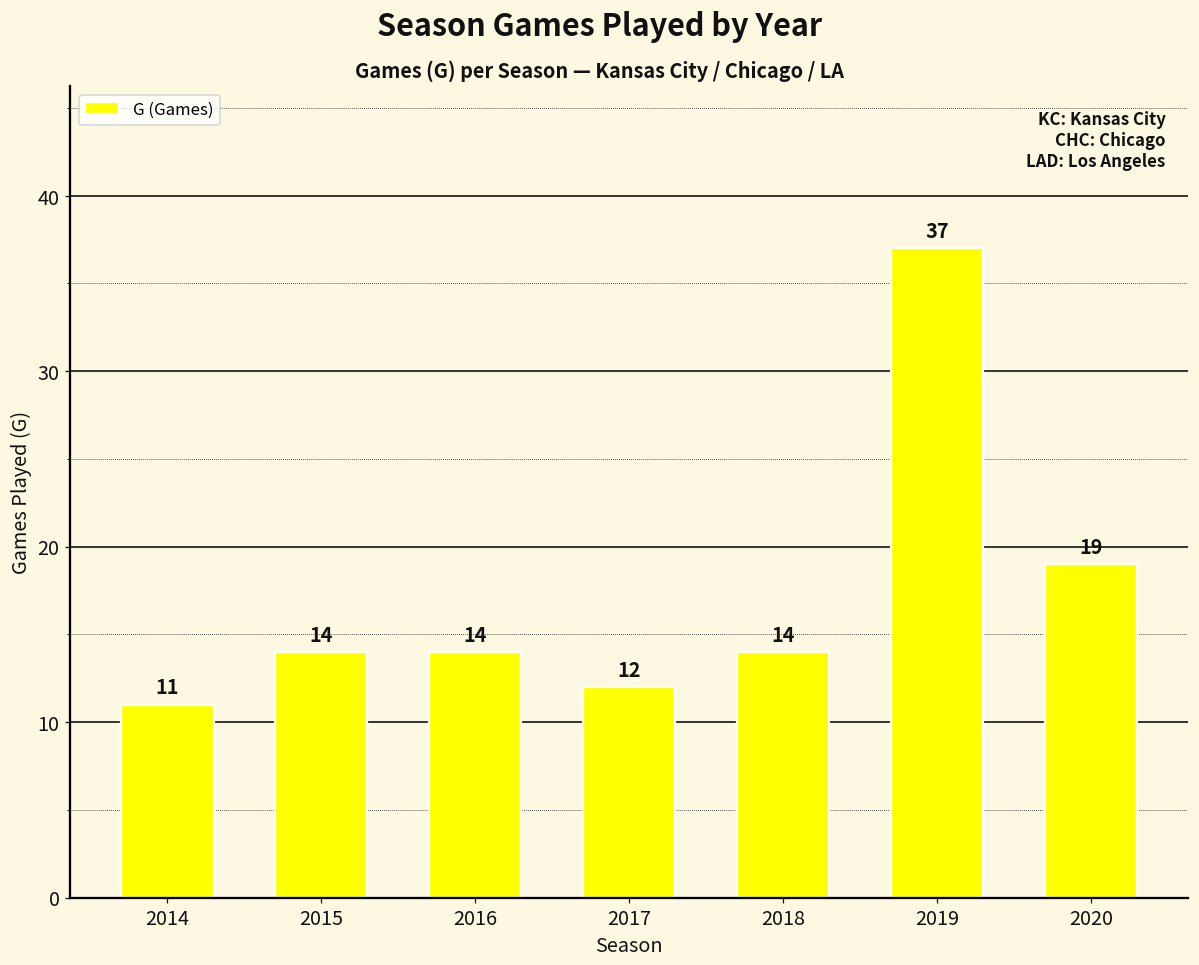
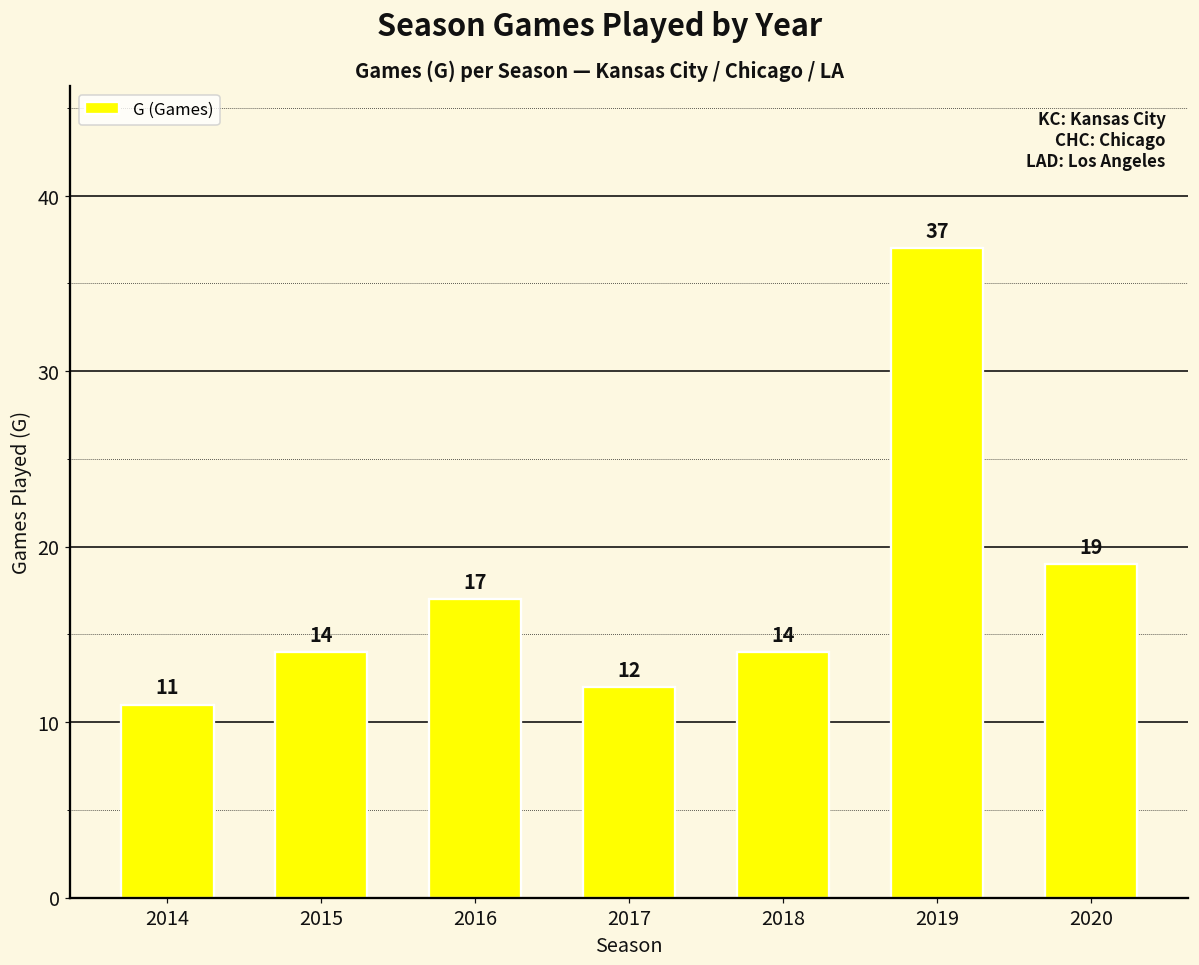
2016: 14 -> 17
